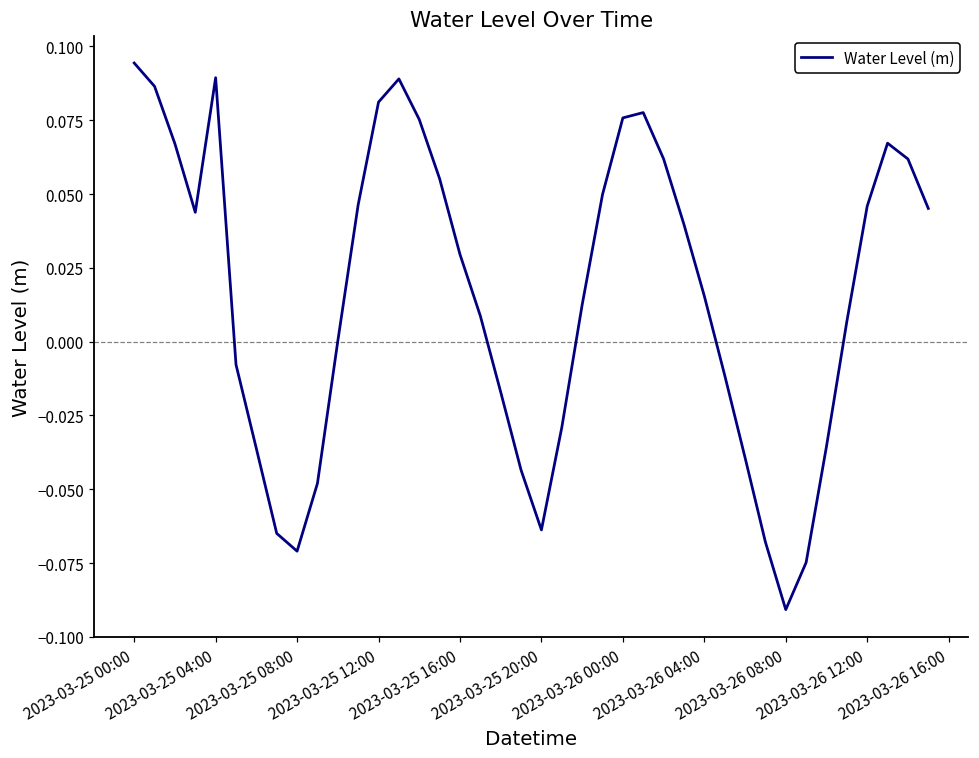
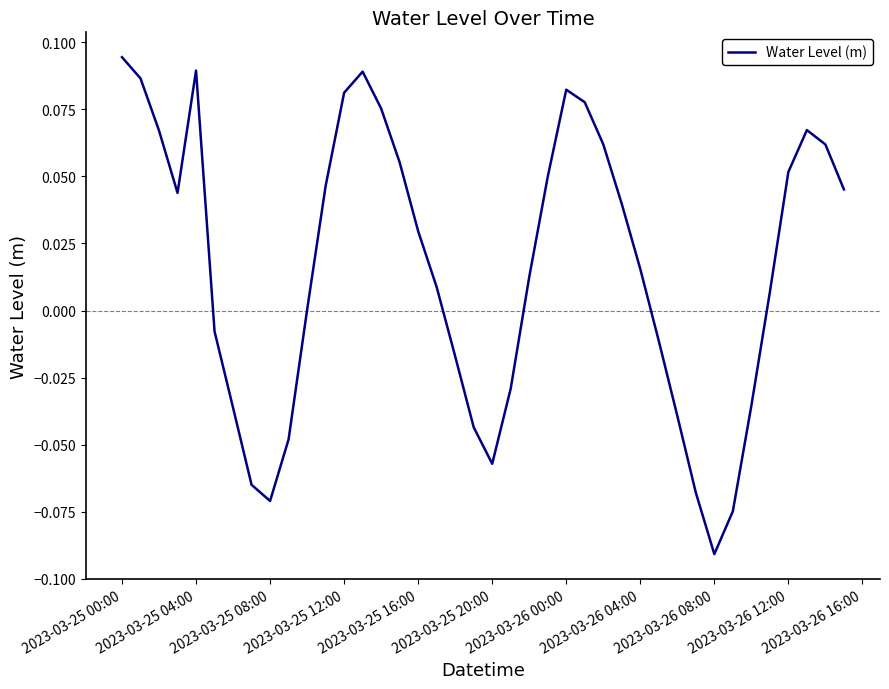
2023-03-25 20:00: -0.064 -> -0.057
2023-03-26 00:00: 0.076 -> 0.082
2023-03-26 12:00: 0.046 -> 0.052
